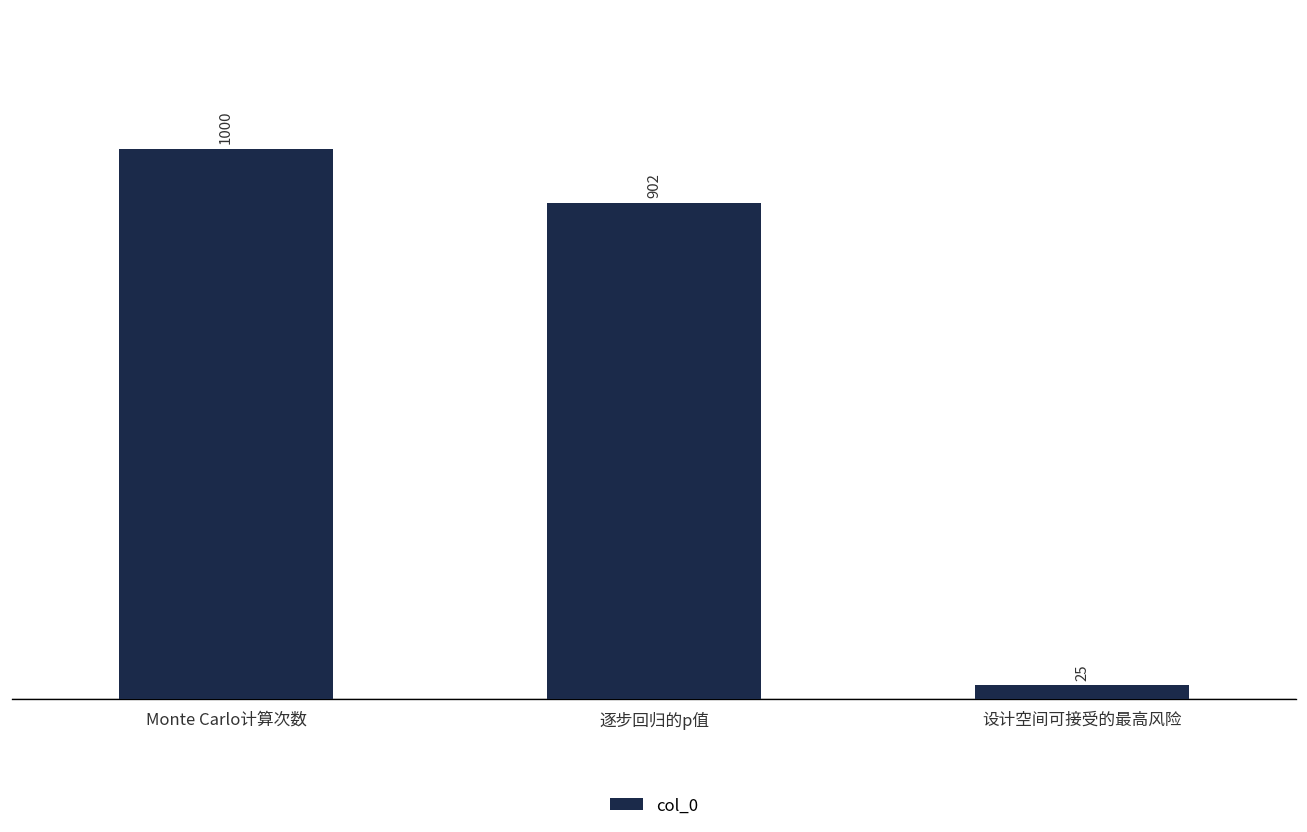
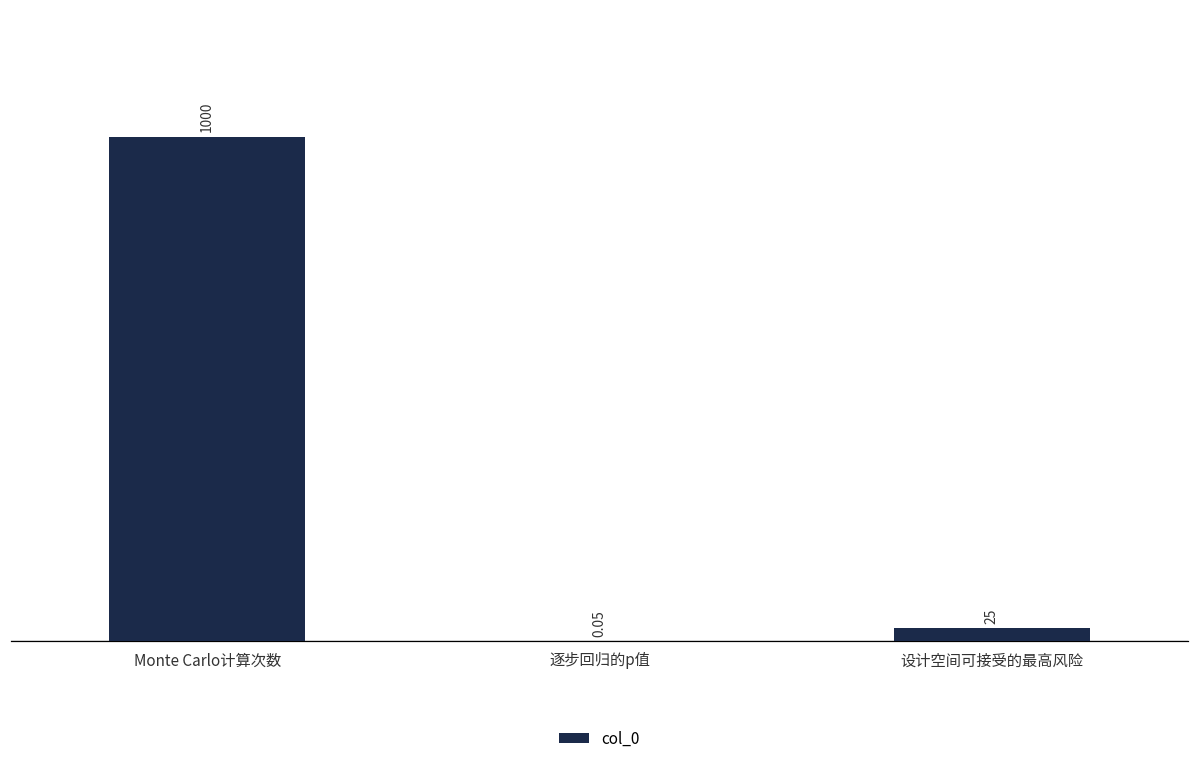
逐步回归的p值: 902 -> 0.05
